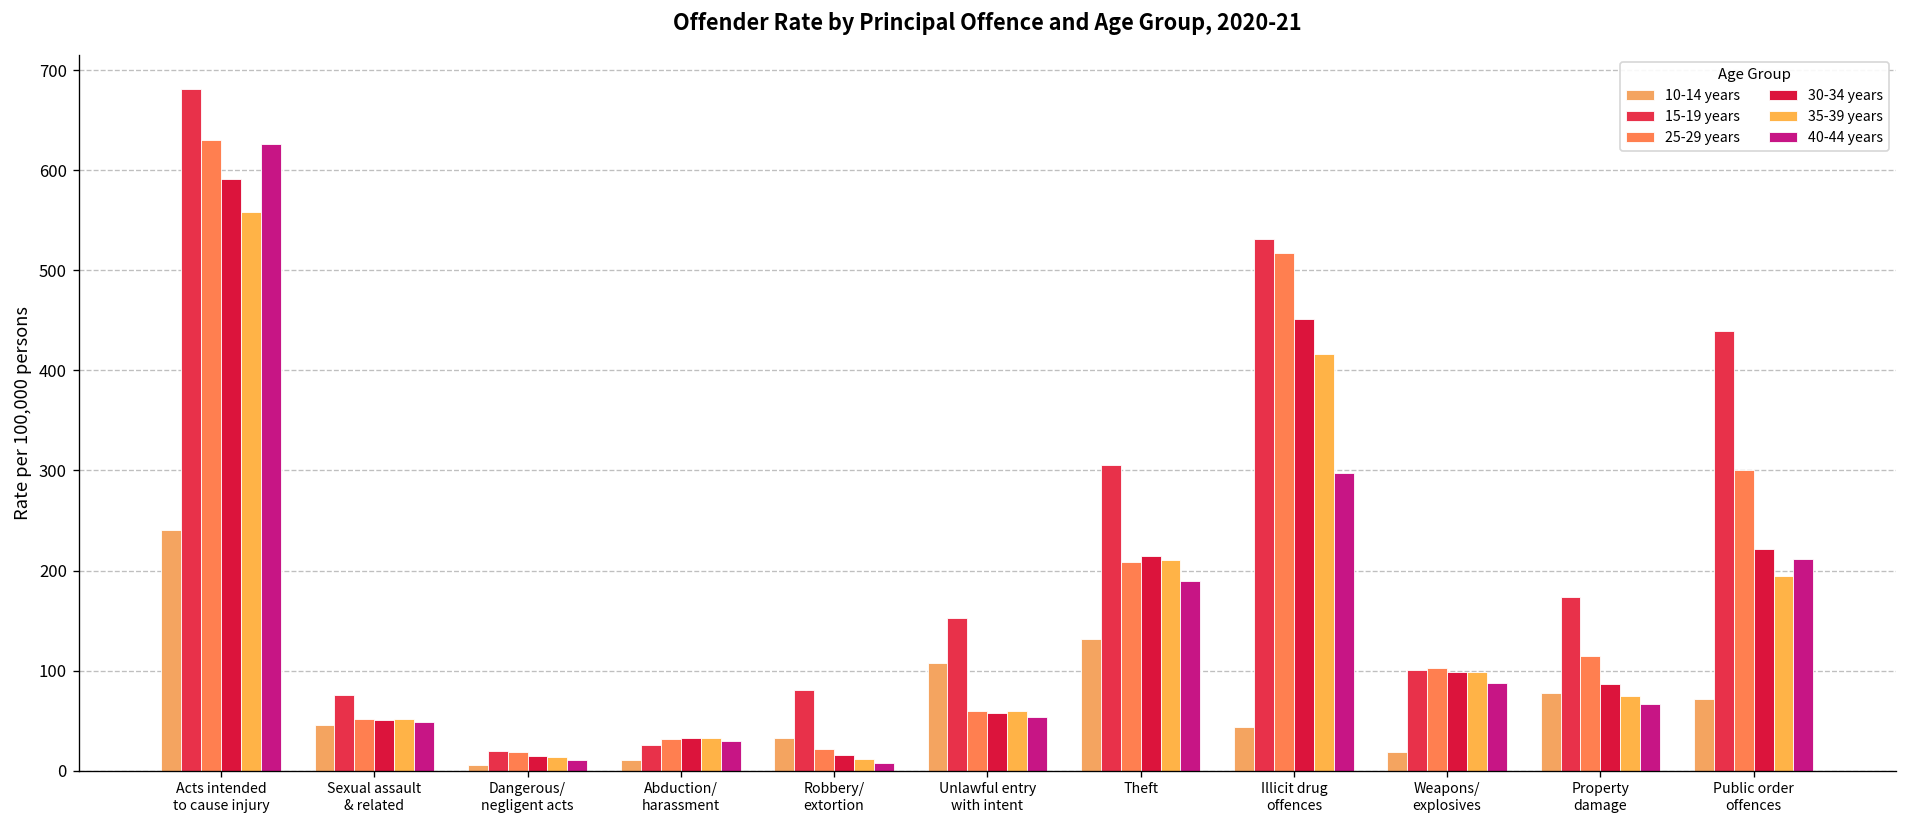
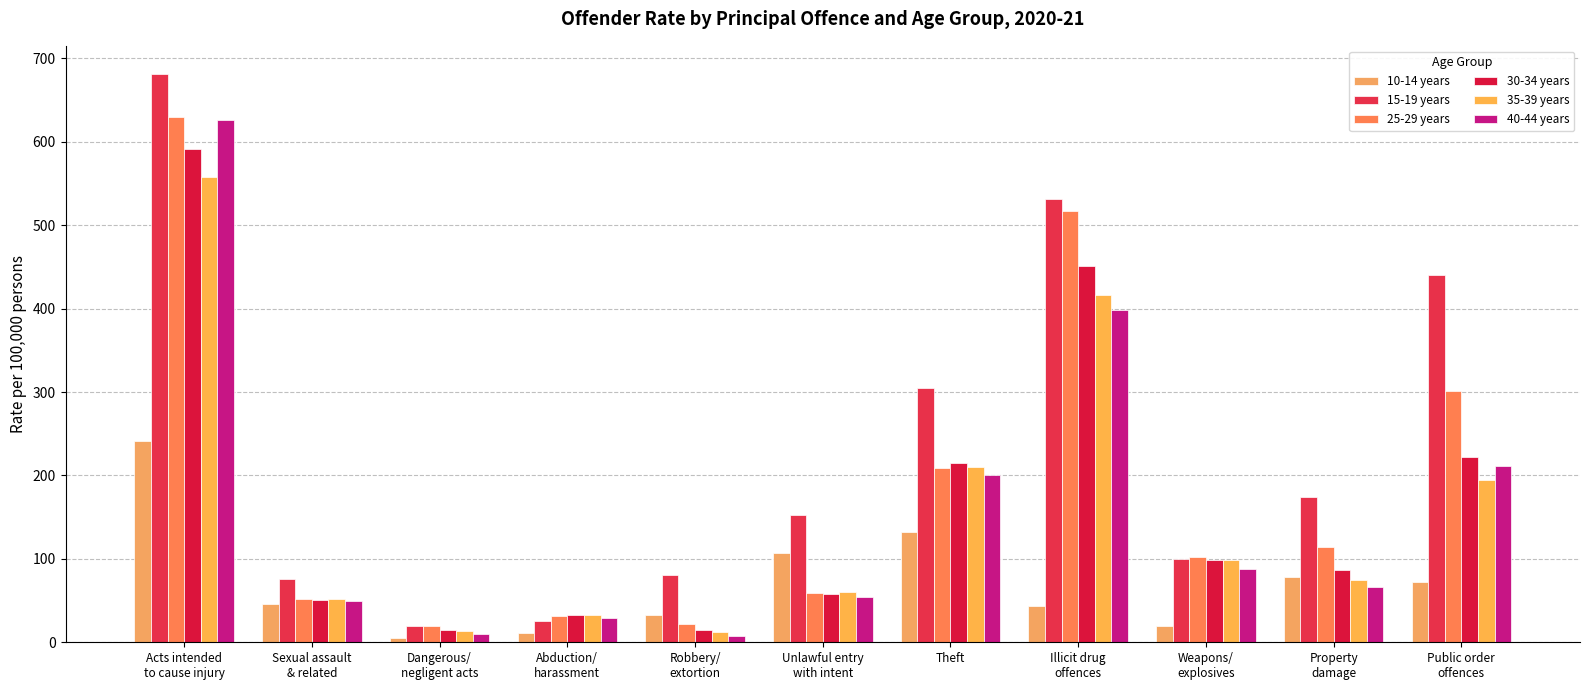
40-44 years, Theft: 190 -> 200
40-44 years, Illicit drug offences: 300 -> 400
